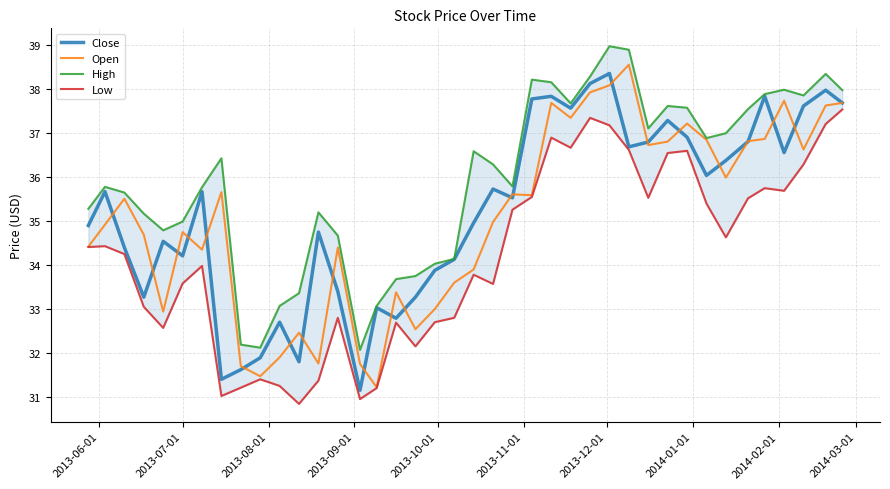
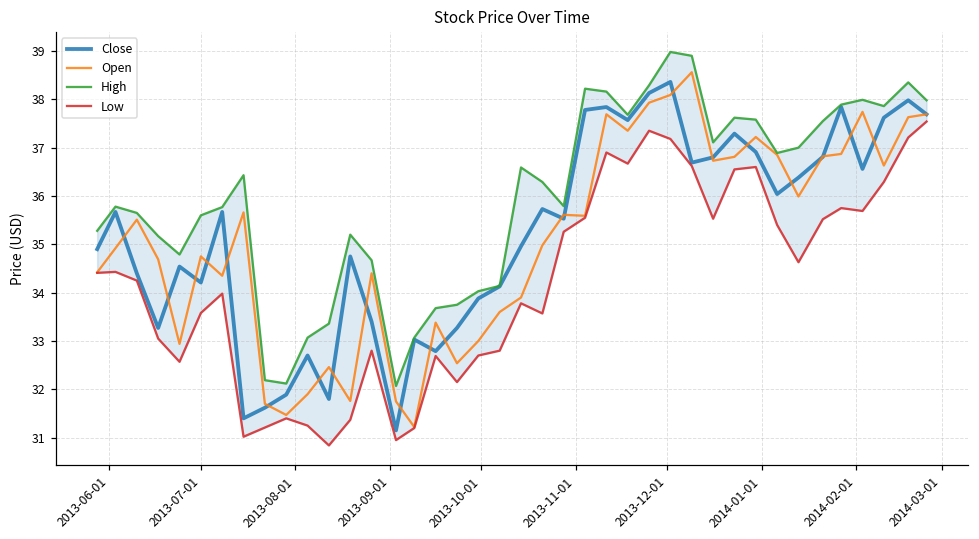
High, 2013-07-01: 35.0 -> 35.6
